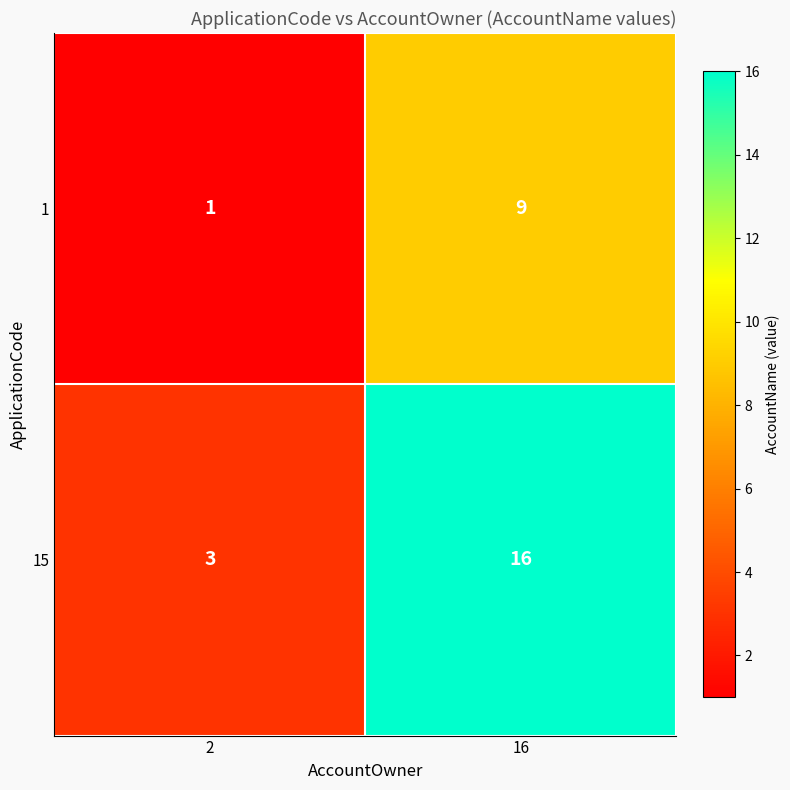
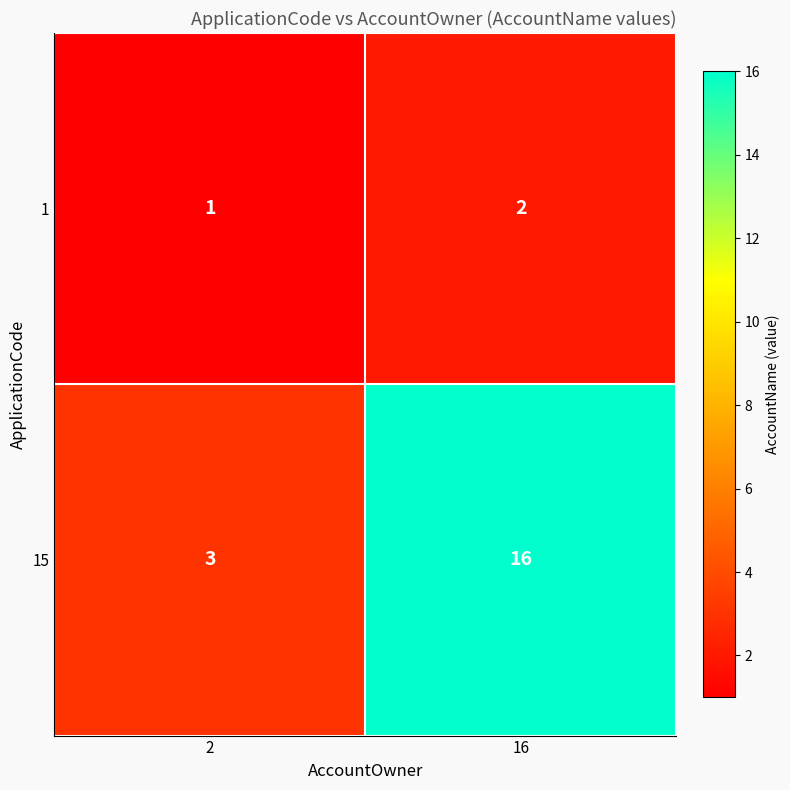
1, 16: 9 -> 2
